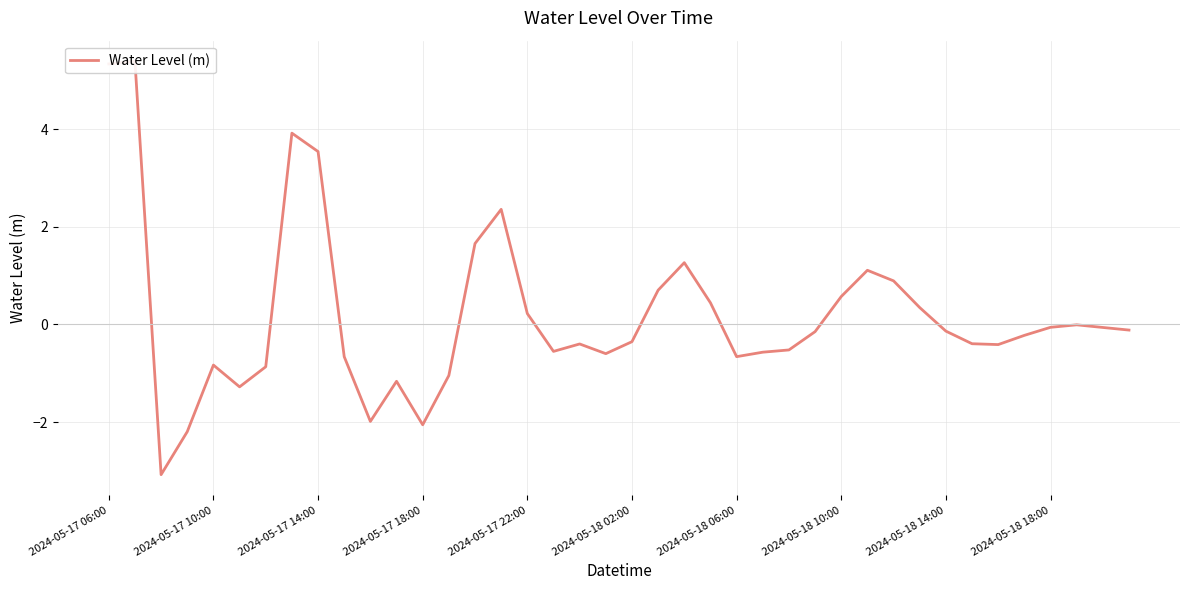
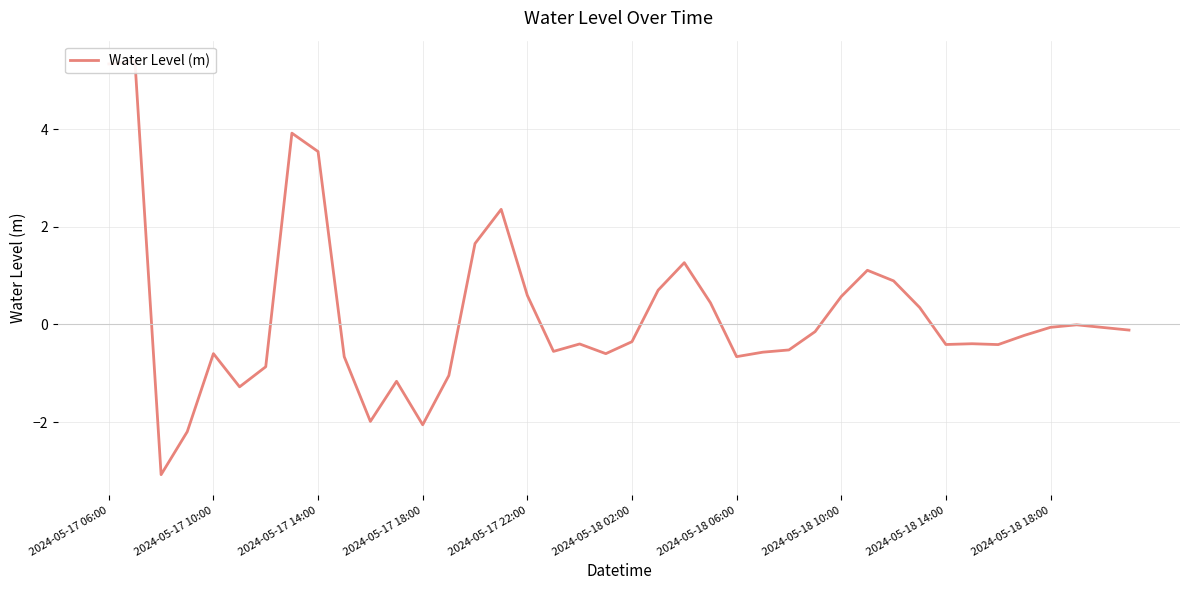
2024-05-17 10:00: -0.8 -> -0.6
2024-05-17 22:00: 0.2 -> 0.6
2024-05-18 14:00: -0.1 -> -0.4
